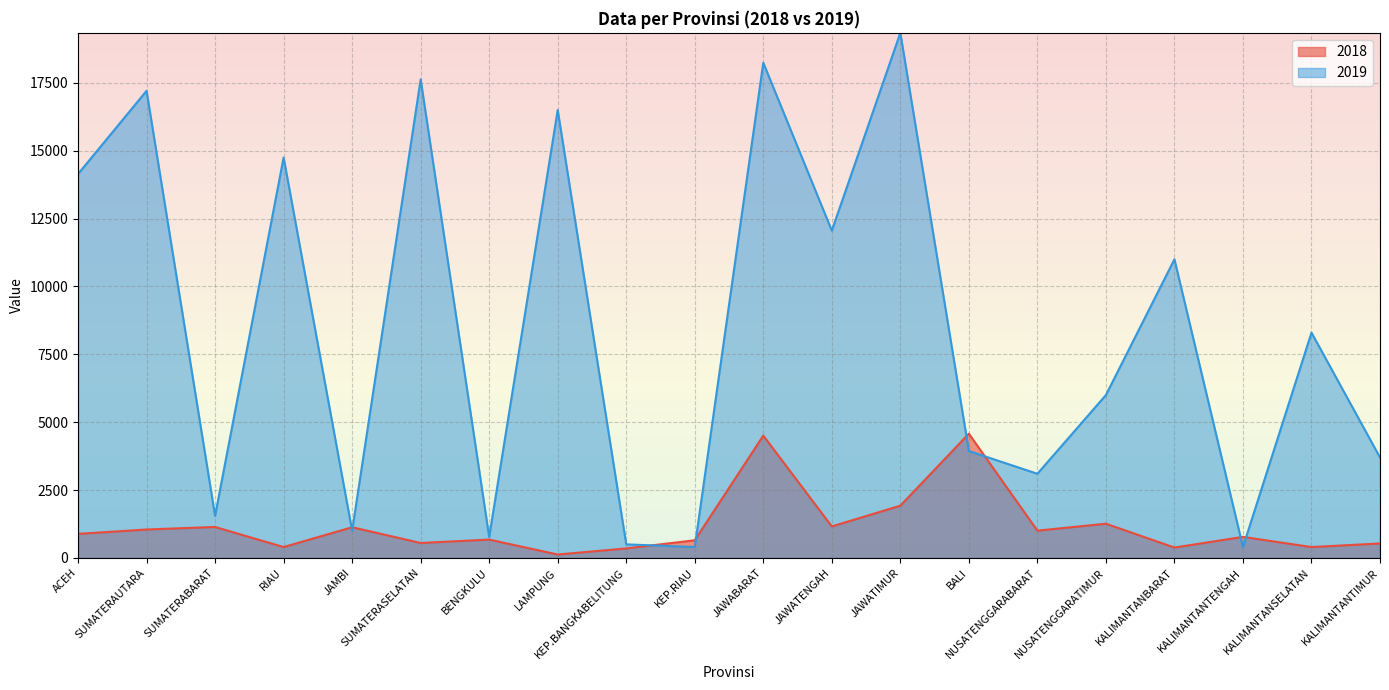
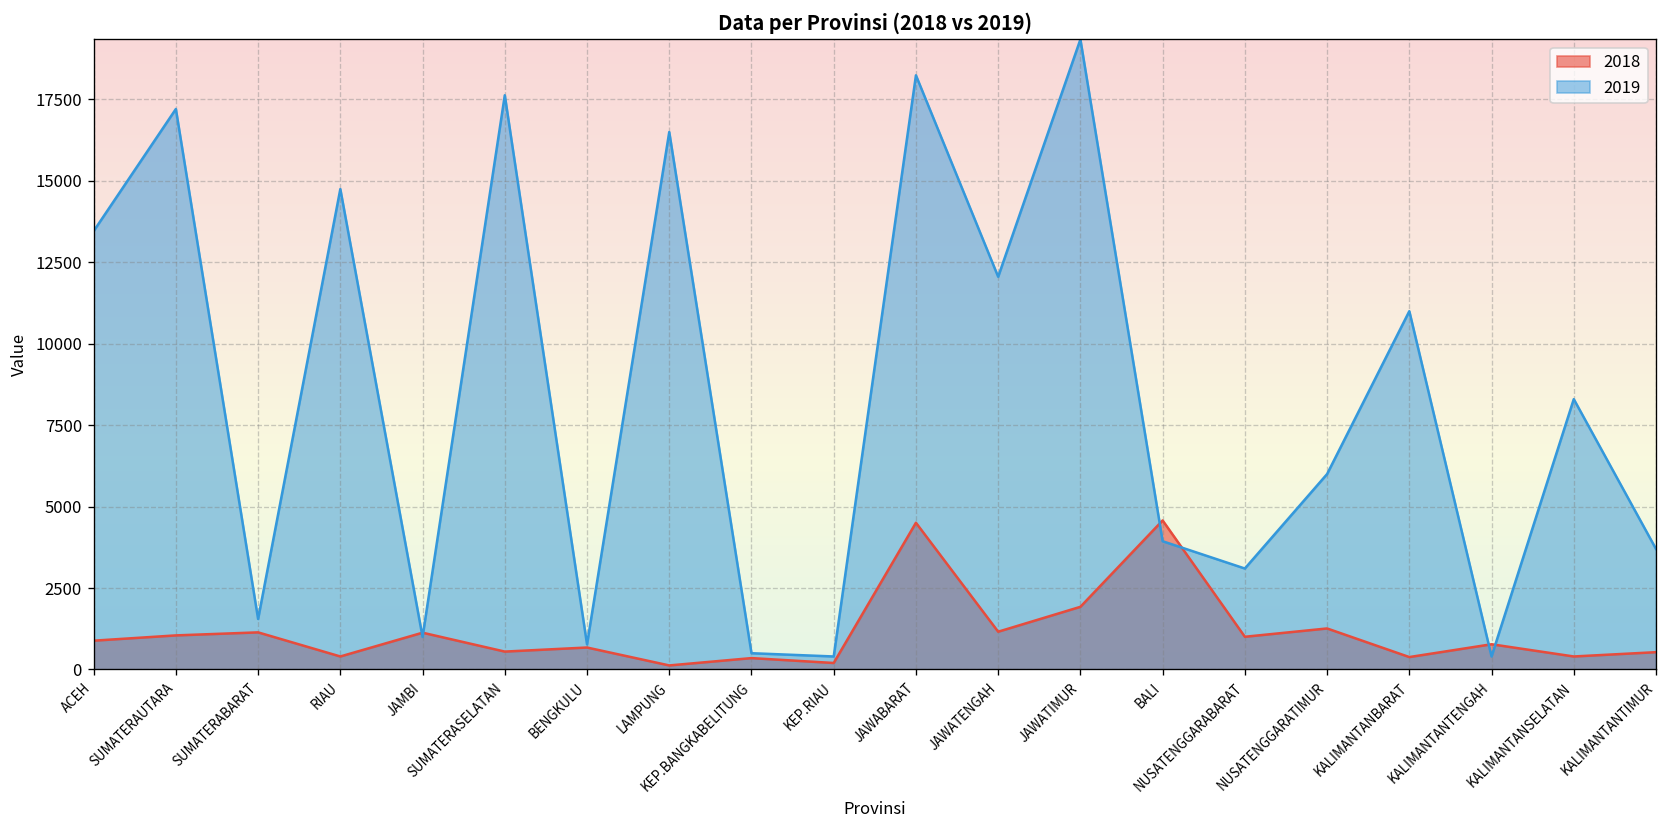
2019, ACEH: 14100 -> 13500
2018, KEP.RIAU: 700 -> 200
